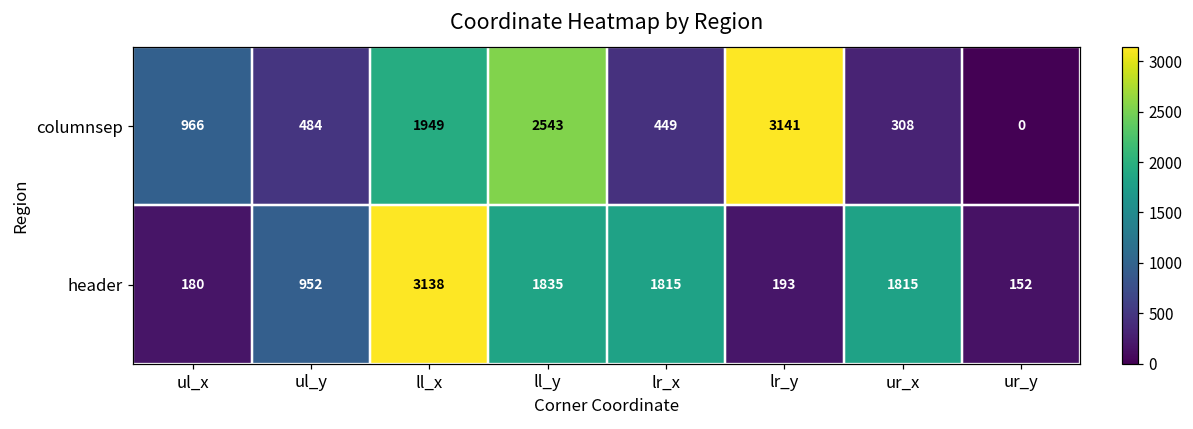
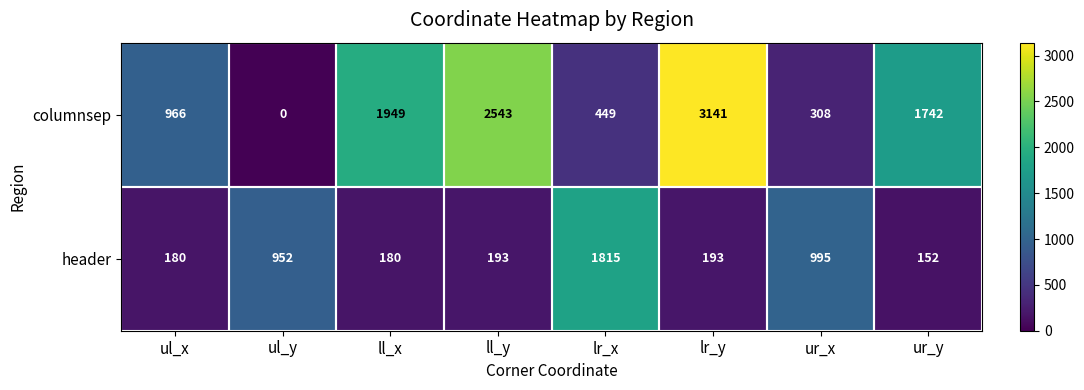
columnsep, ul_y: 484 -> 0
columnsep, ur_y: 0 -> 1742
header, ll_x: 3138 -> 180
header, ll_y: 1835 -> 193
header, ur_x: 1815 -> 995
